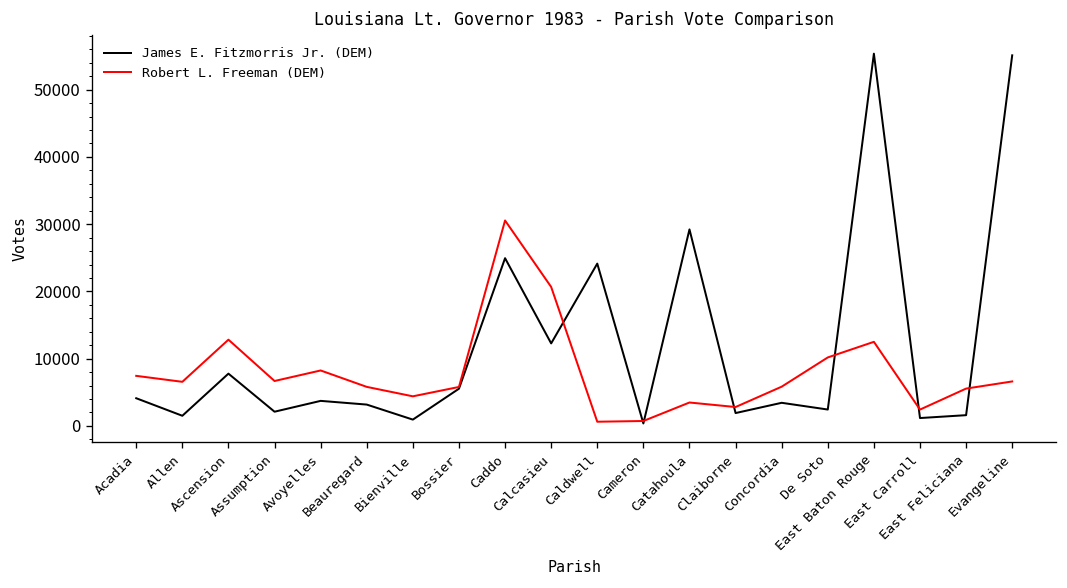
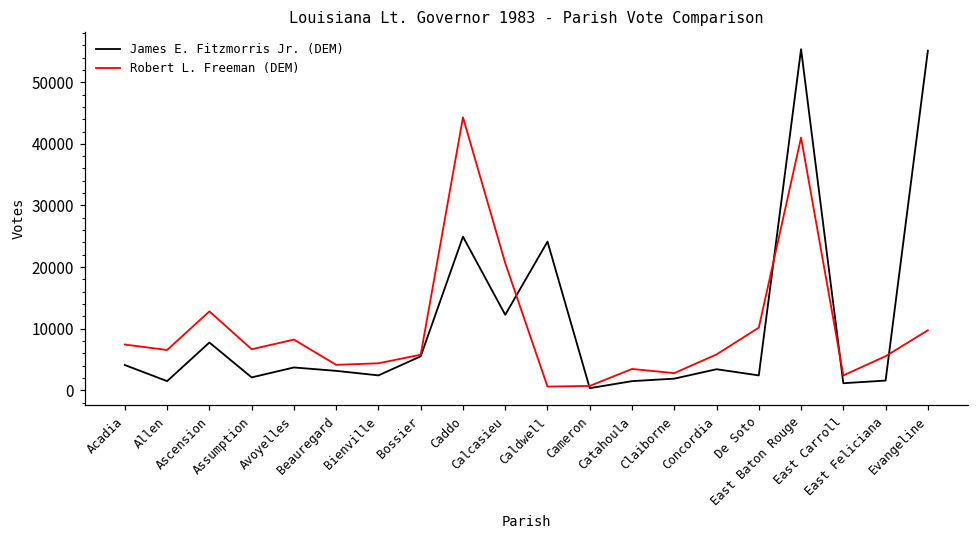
Robert L. Freeman (DEM), Beauregard: 6000 -> 4000
James E. Fitzmorris Jr. (DEM), Bienville: 1000 -> 2000
Robert L. Freeman (DEM), Caddo: 31000 -> 44000
James E. Fitzmorris Jr. (DEM), Catahoula: 29000 -> 2000
Robert L. Freeman (DEM), East Baton Rouge: 13000 -> 41000
Robert L. Freeman (DEM), Evangeline: 7000 -> 10000
